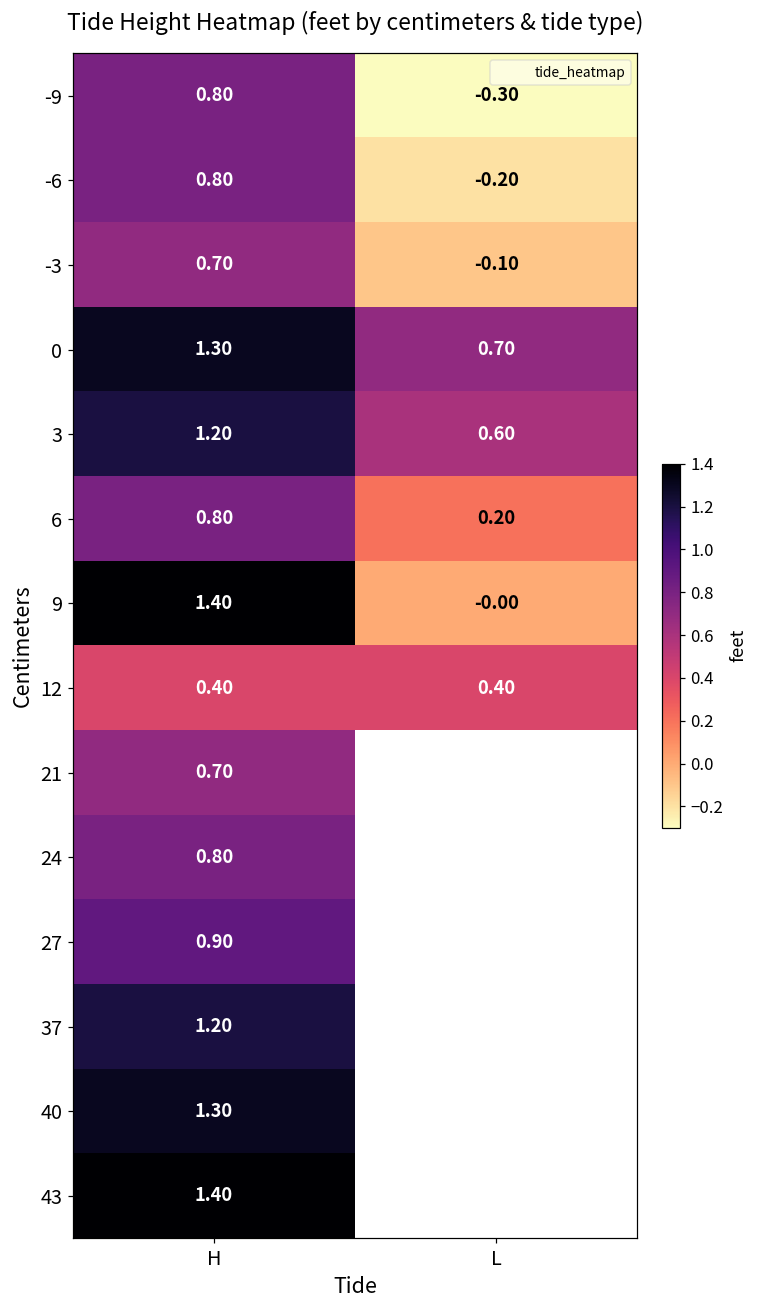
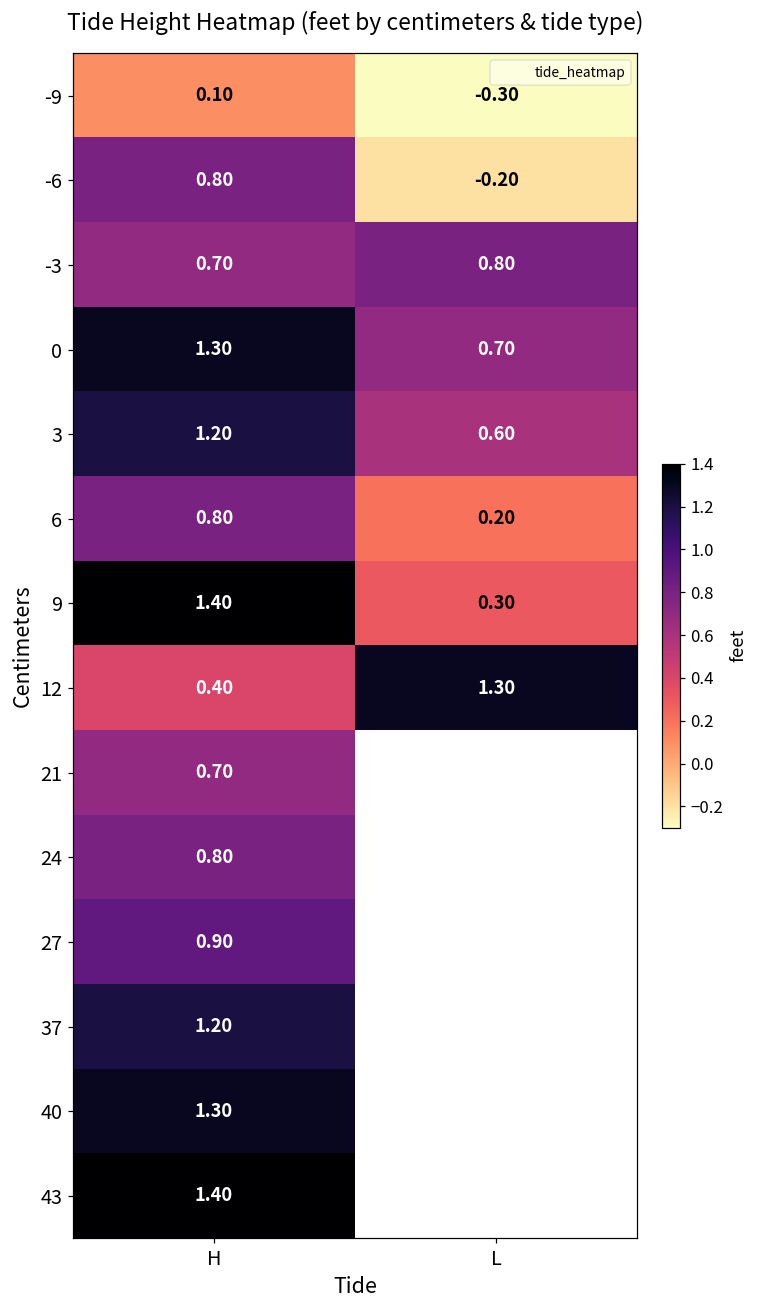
-9, H: 0.80 -> 0.10
-3, L: -0.10 -> 0.80
9, L: -0.00 -> 0.30
12, L: 0.40 -> 1.30
